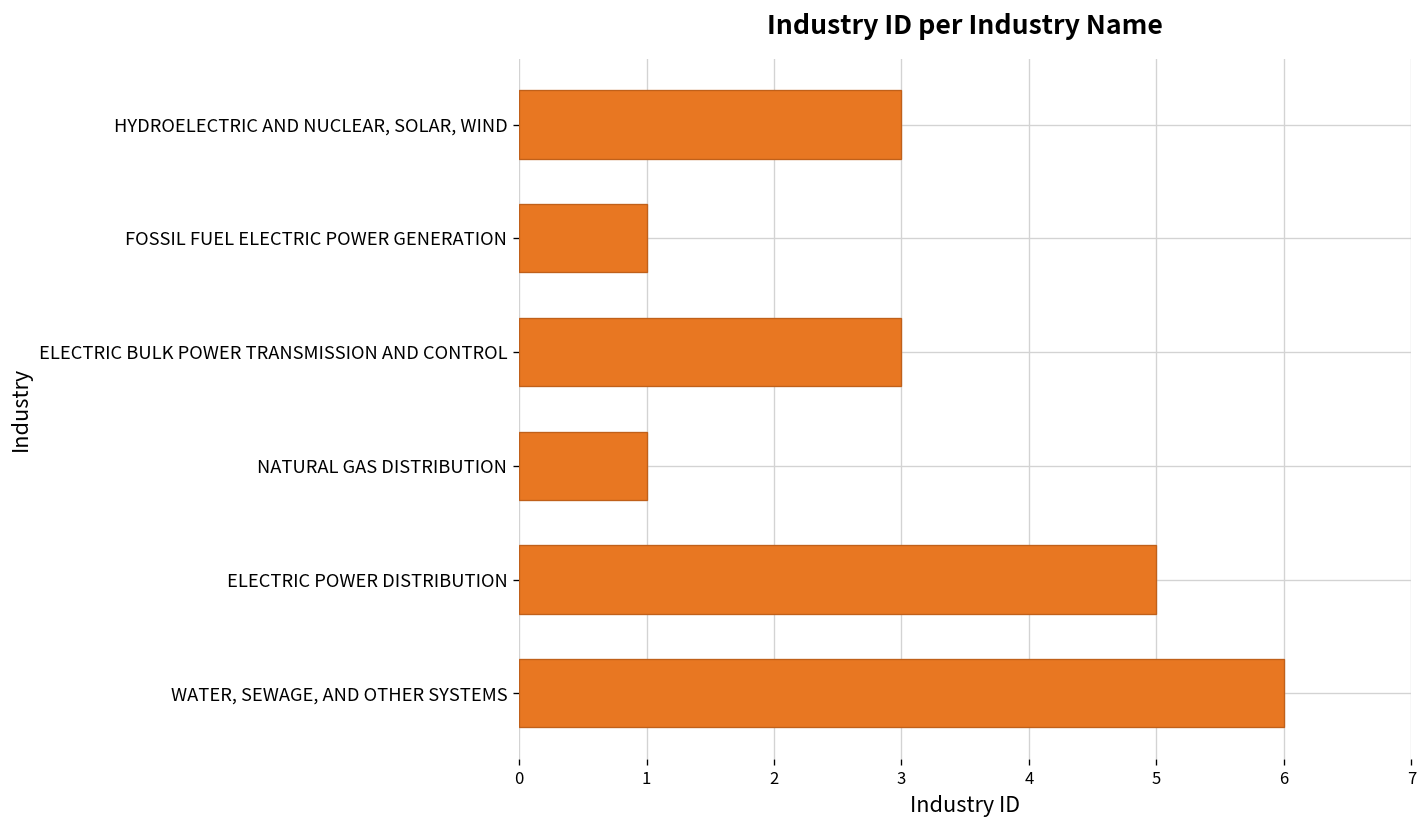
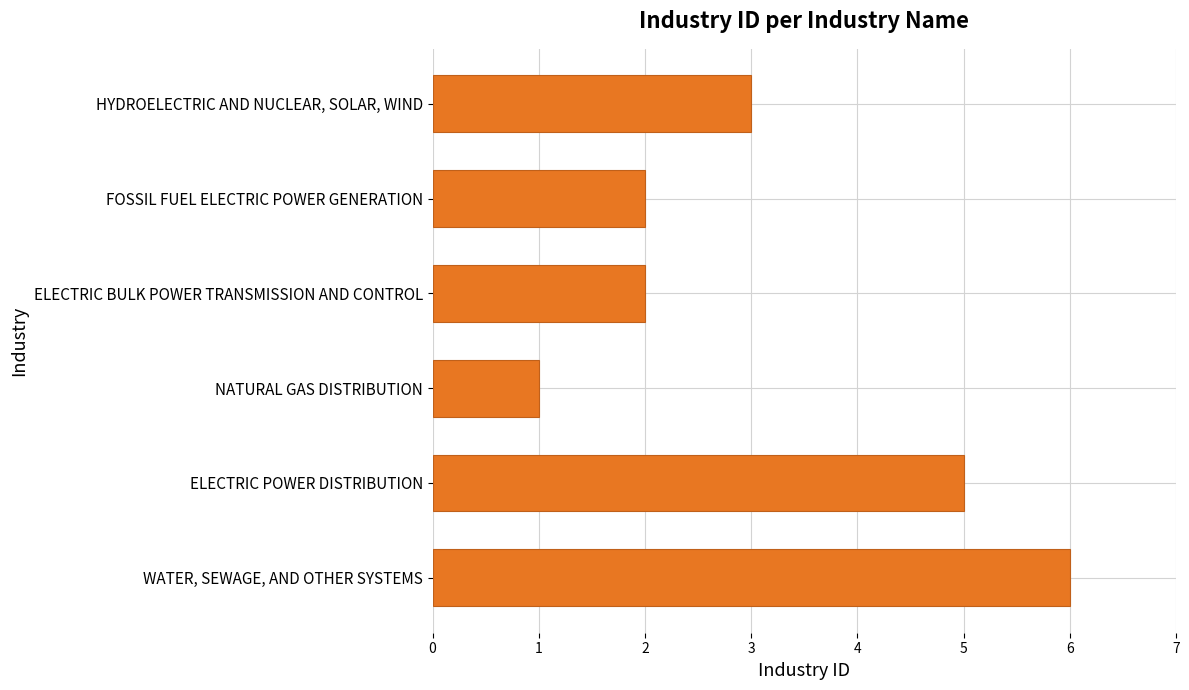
FOSSIL FUEL ELECTRIC POWER GENERATION: 1 -> 2
ELECTRIC BULK POWER TRANSMISSION AND CONTROL: 3 -> 2
